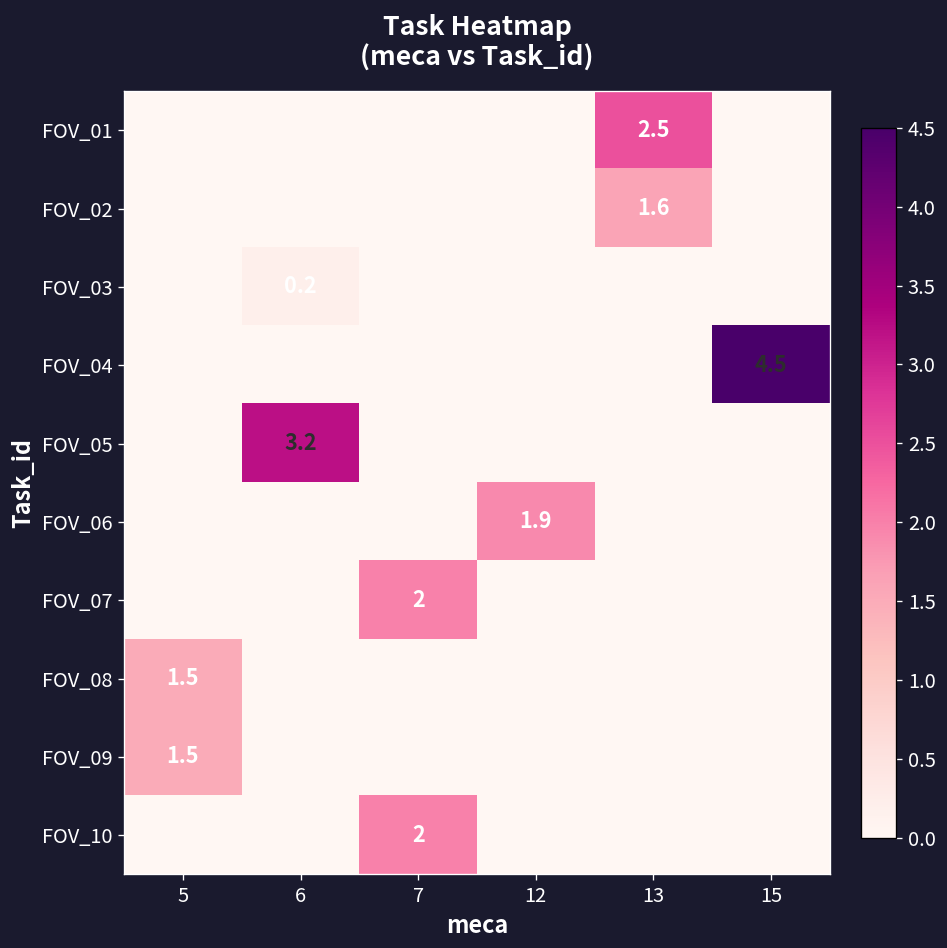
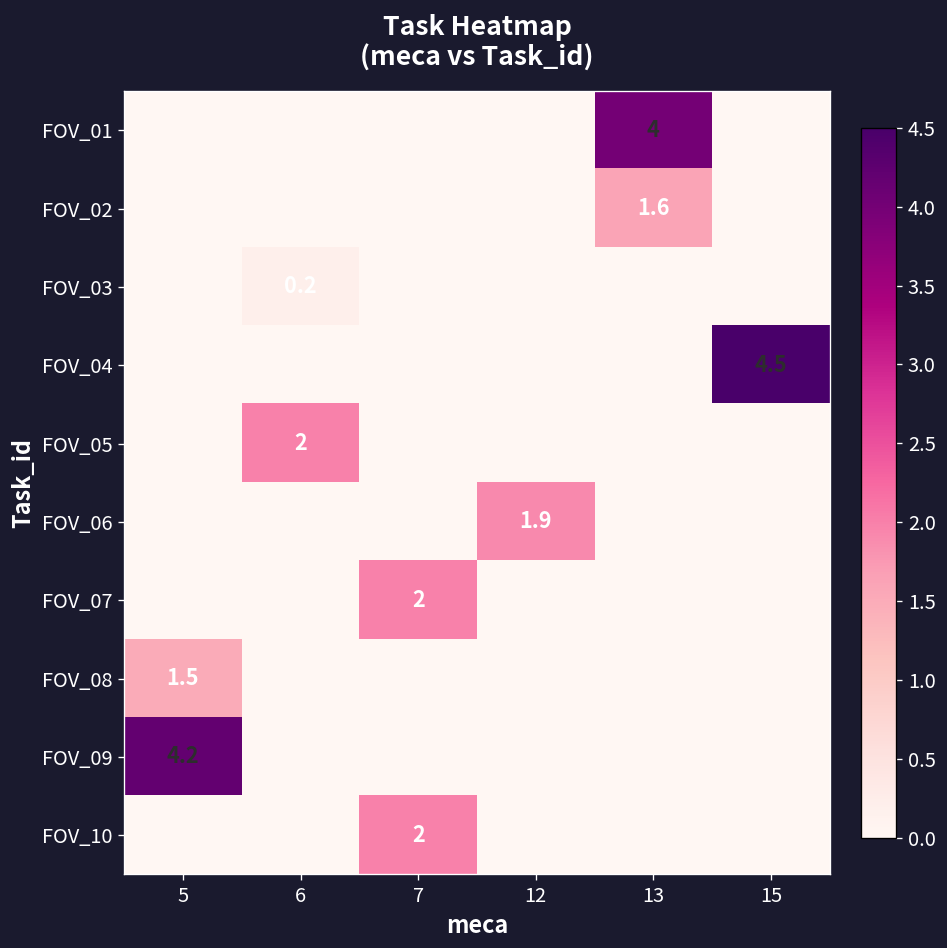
FOV_01, 13: 2.5 -> 4
FOV_05, 6: 3.2 -> 2
FOV_09, 5: 1.5 -> 4.2
